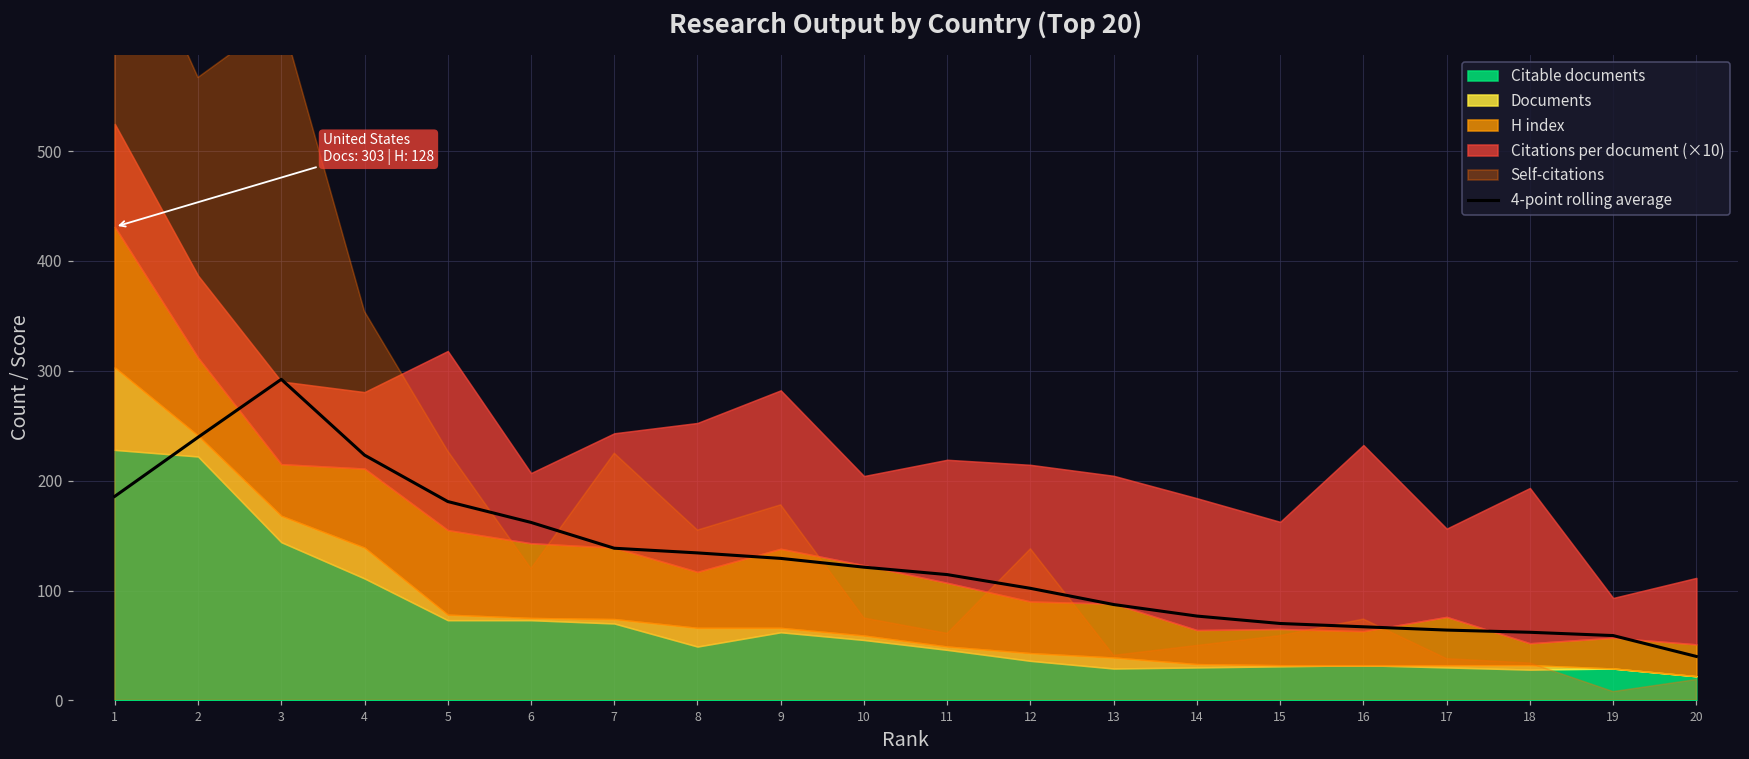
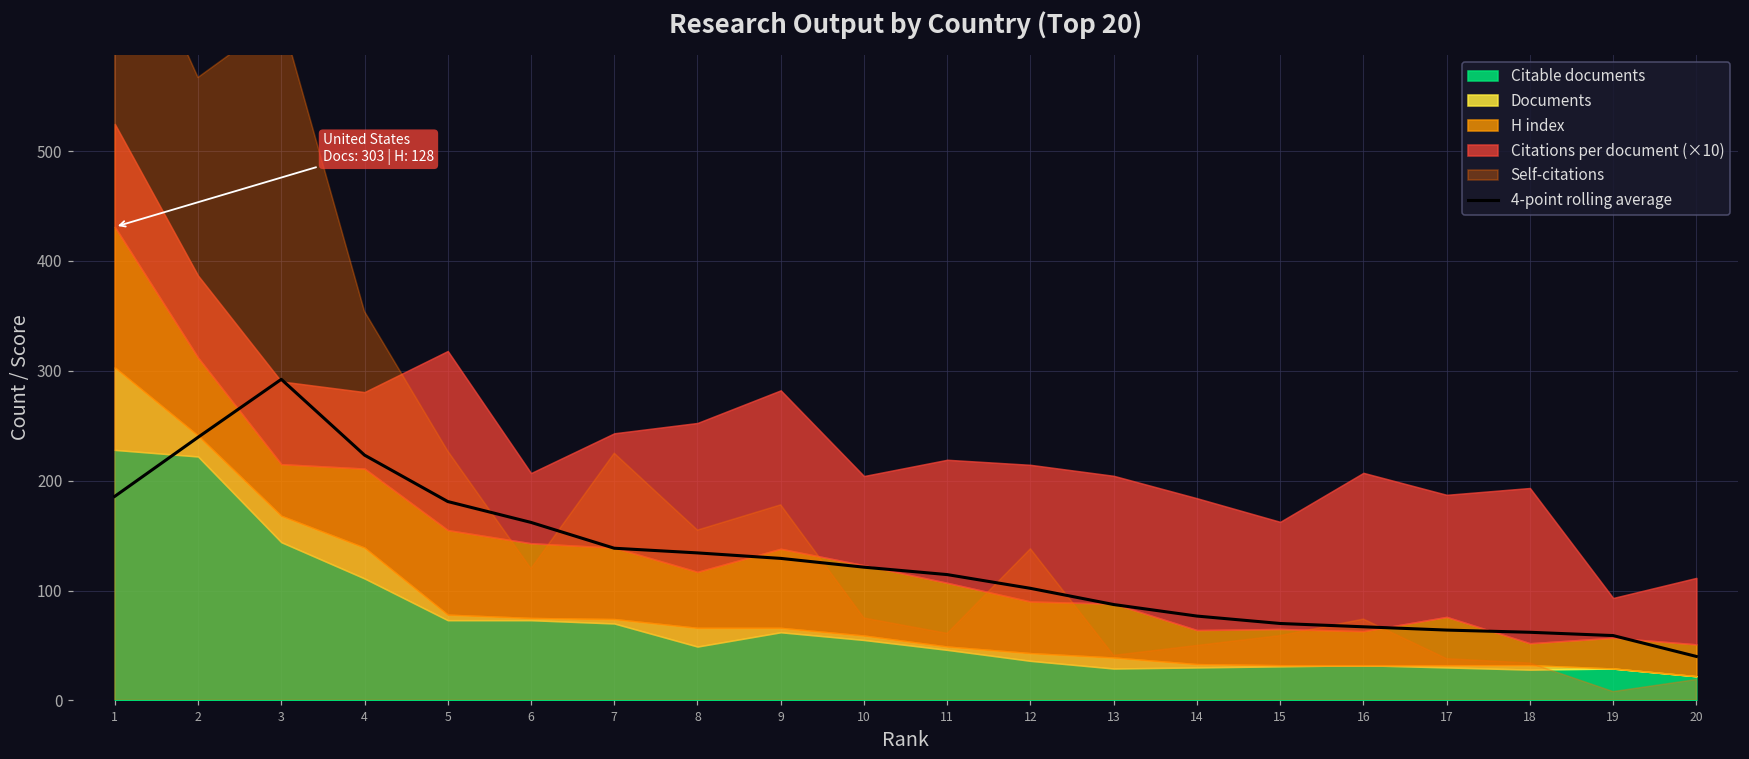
Citations per document (×10), 16: 170 -> 140
Citations per document (×10), 17: 80 -> 110
